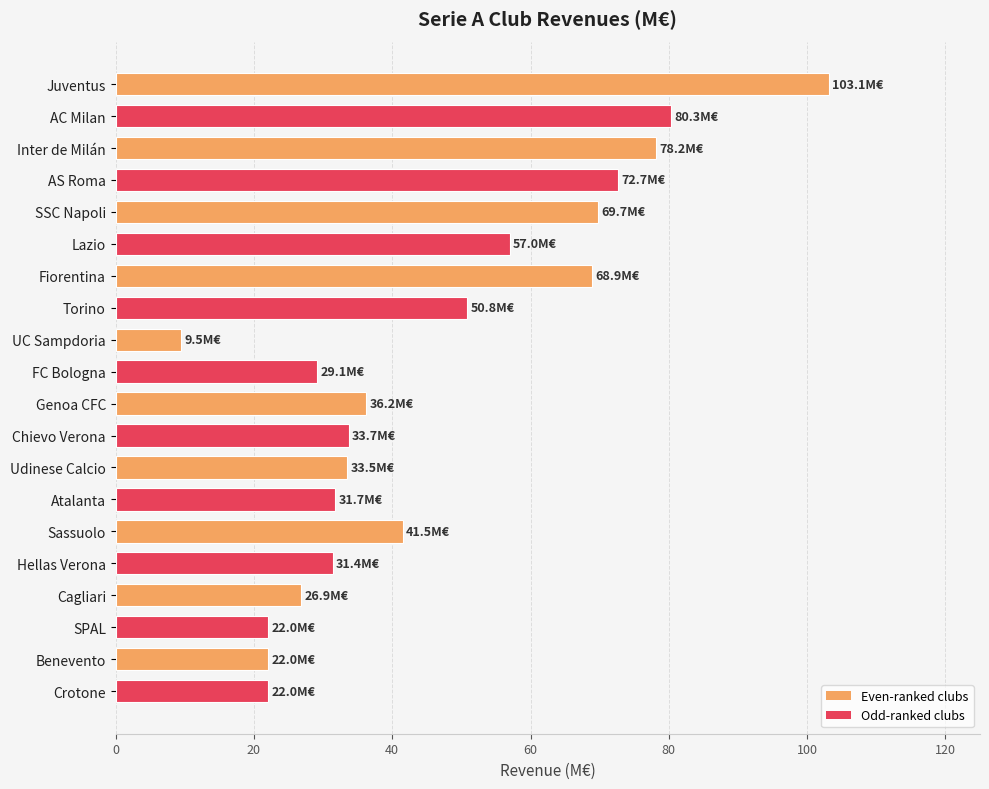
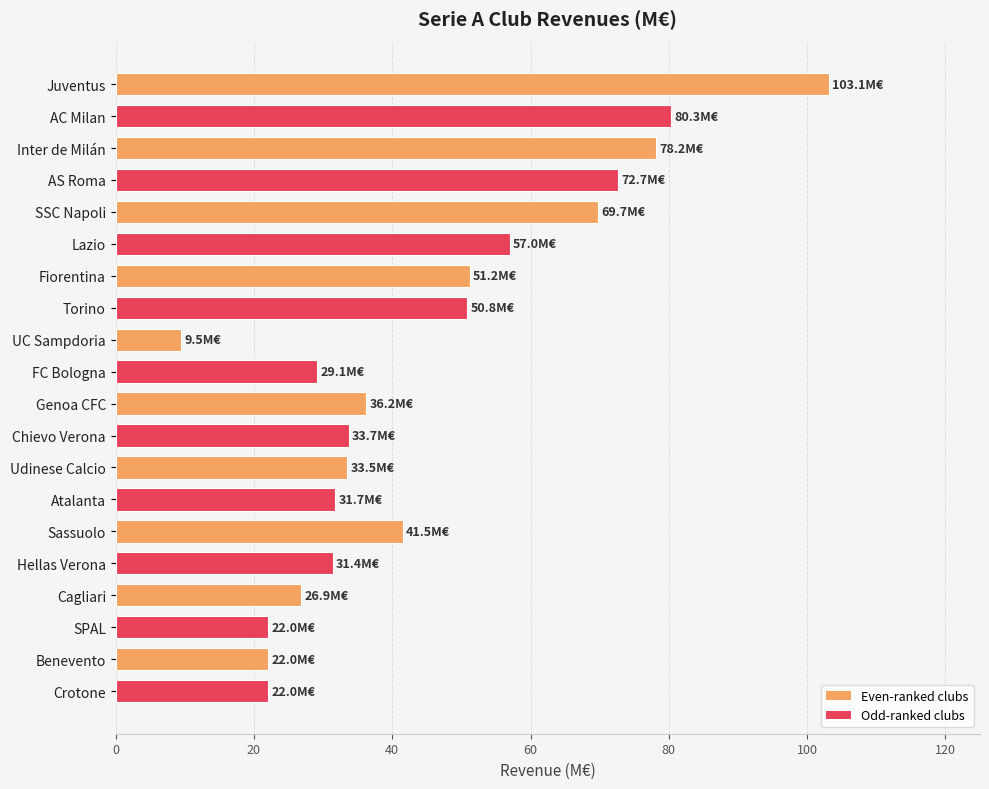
Fiorentina: 68.9M€ -> 51.2M€
